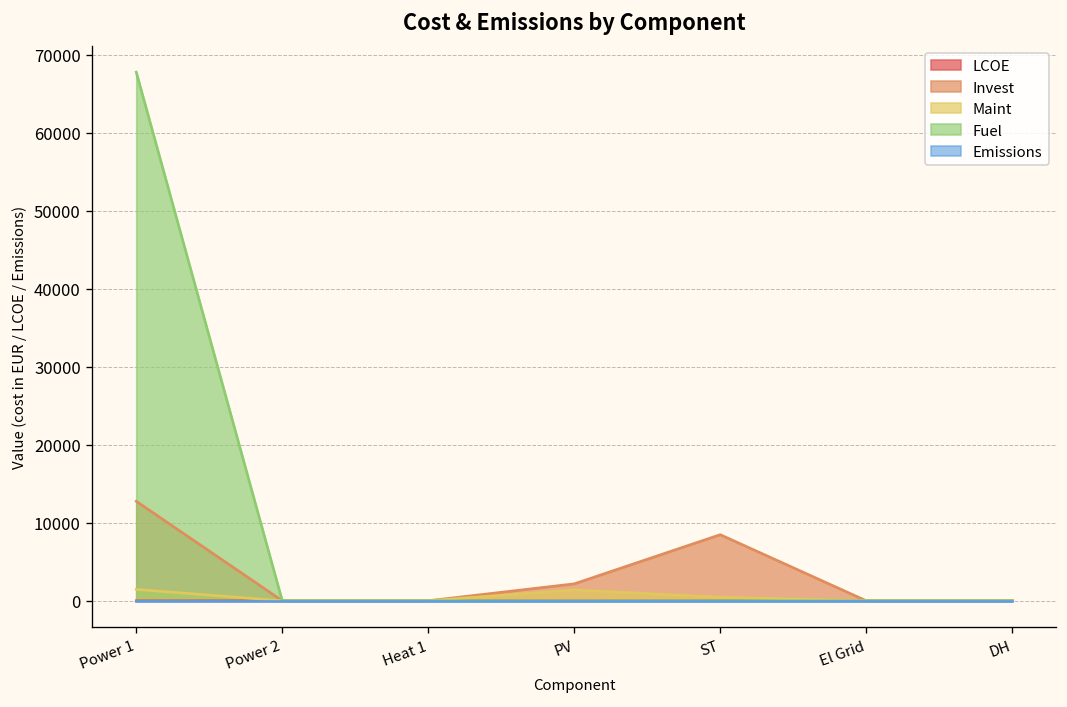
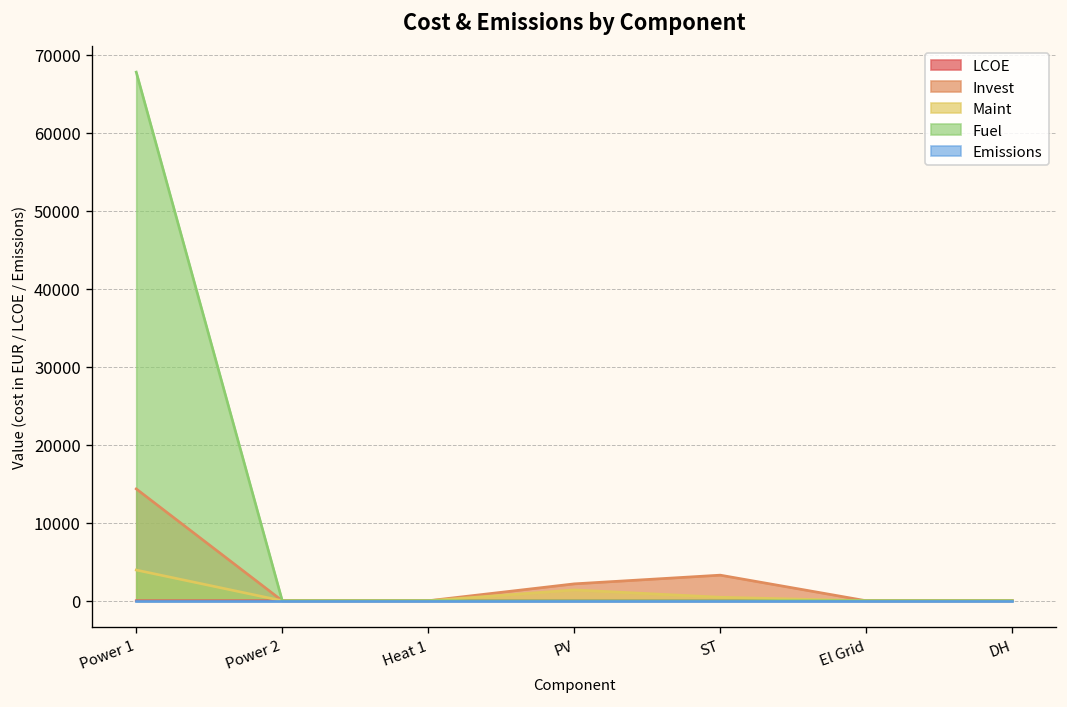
Invest, Power 1: 13000 -> 14000
Maint, Power 1: 1000 -> 4000
Invest, ST: 8000 -> 3000
